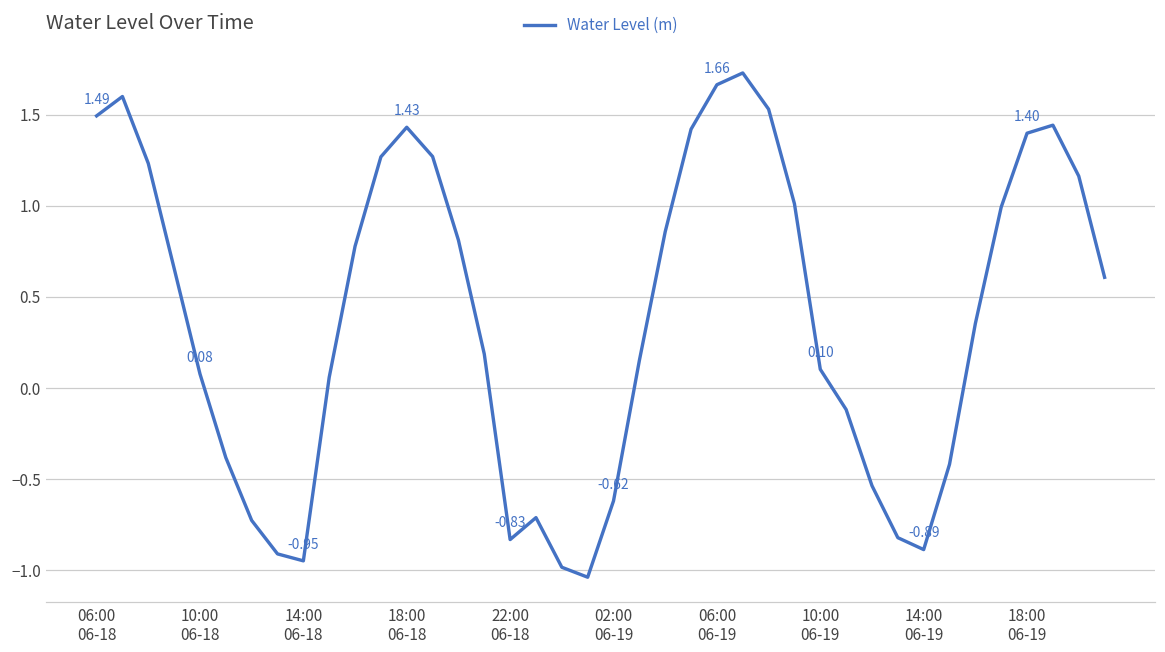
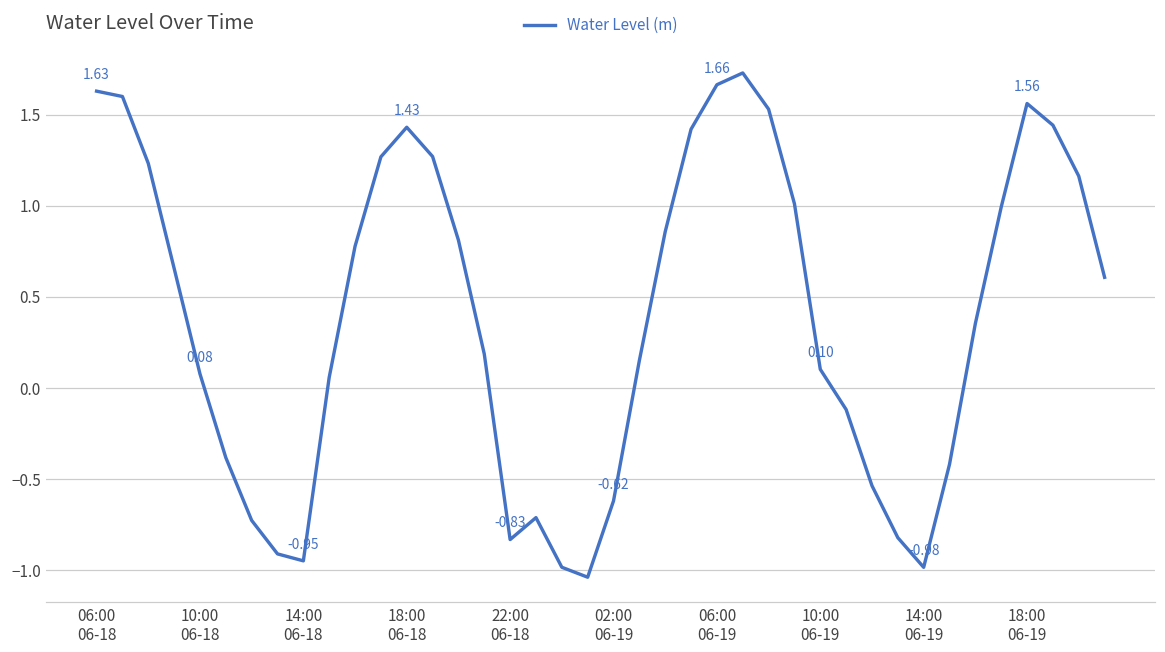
06:00 06-18: 1.49 -> 1.63
14:00 06-19: -0.89 -> -0.98
18:00 06-19: 1.40 -> 1.56
